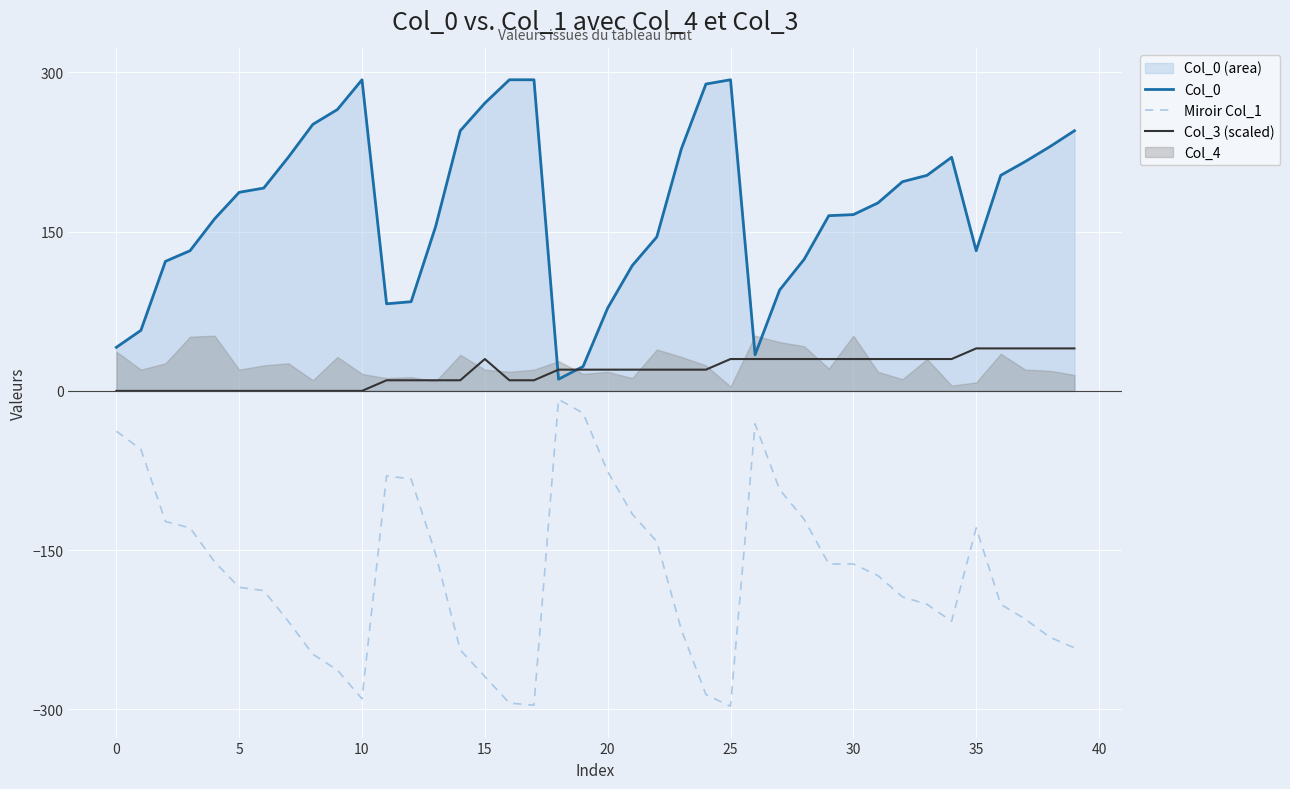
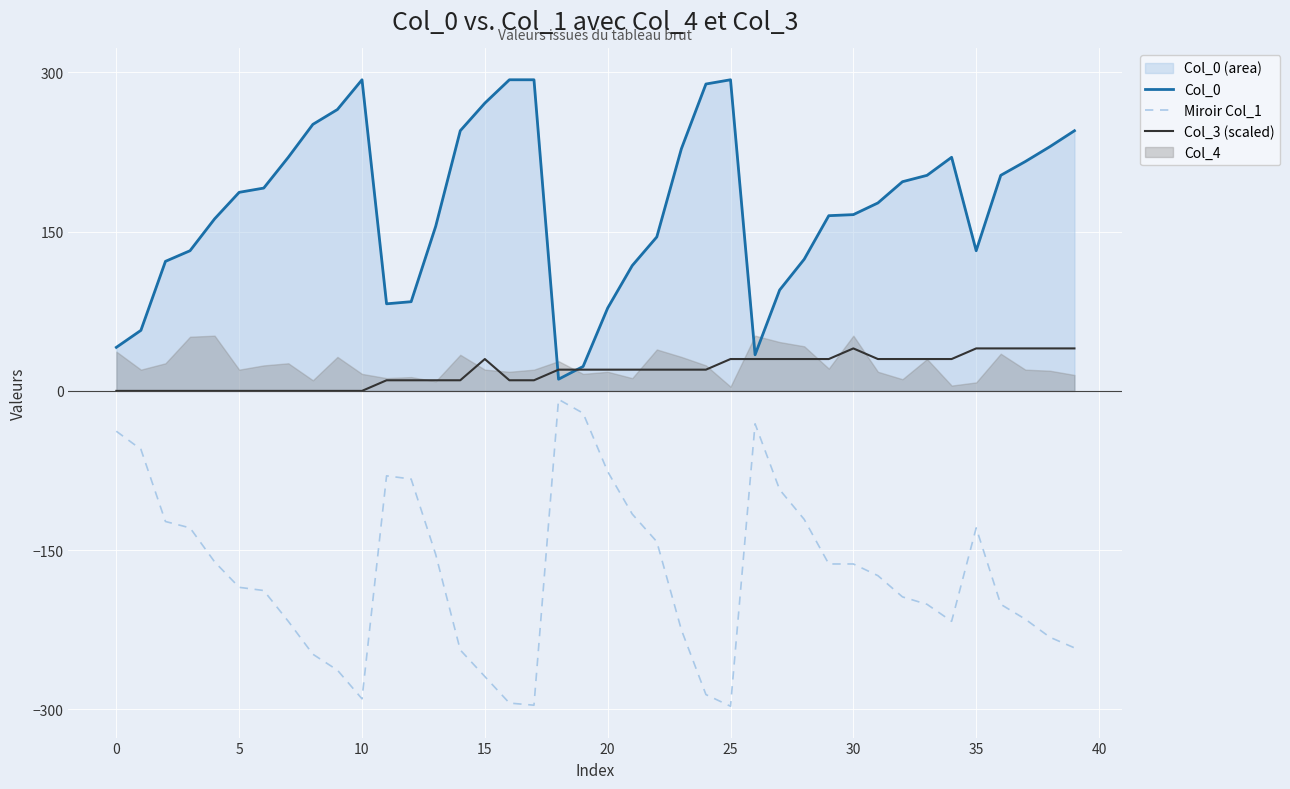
Col_3 (scaled), 30: 30 -> 40
